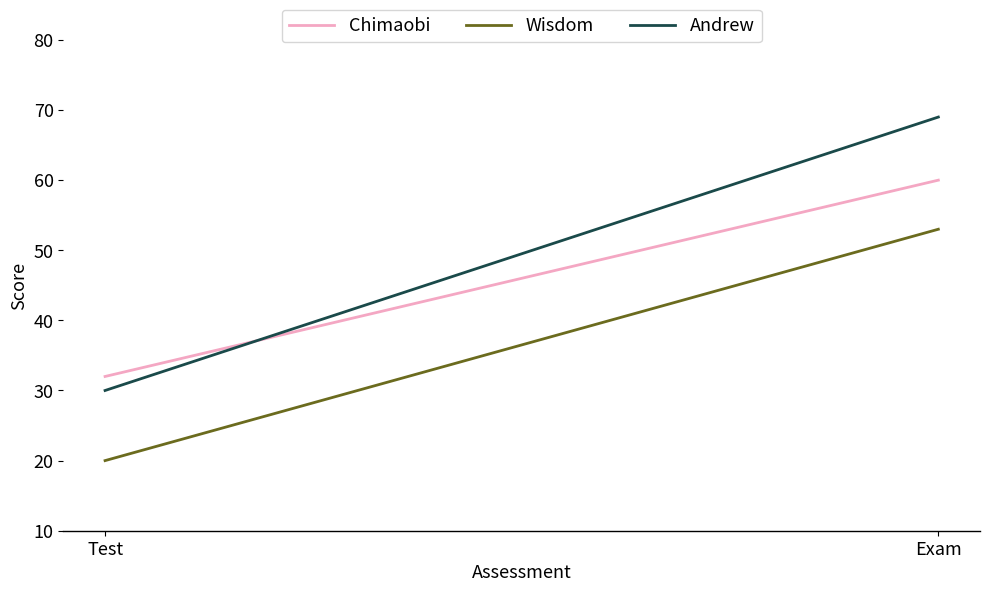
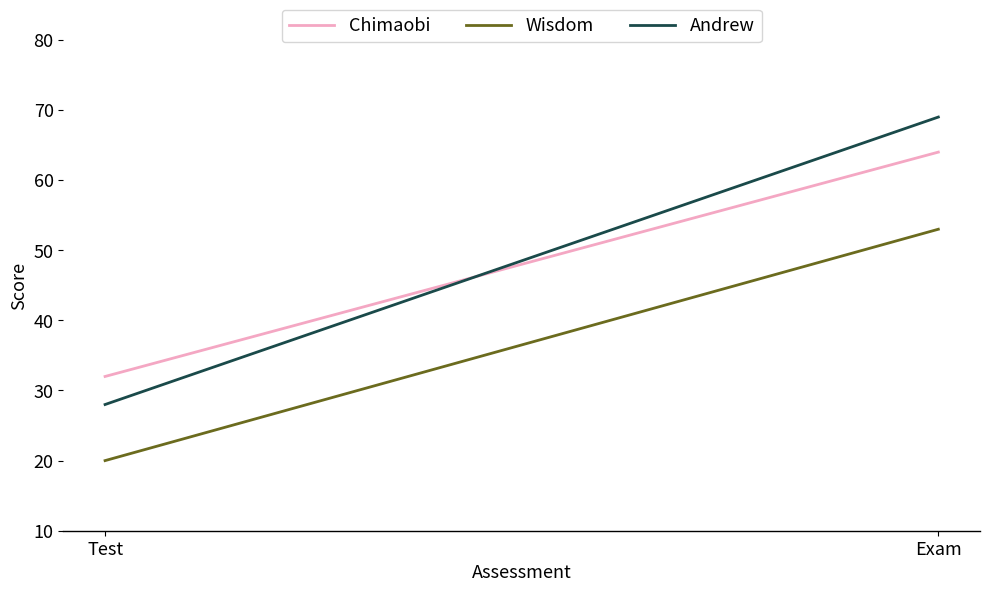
Andrew, Test: 30 -> 28
Chimaobi, Exam: 60 -> 64
